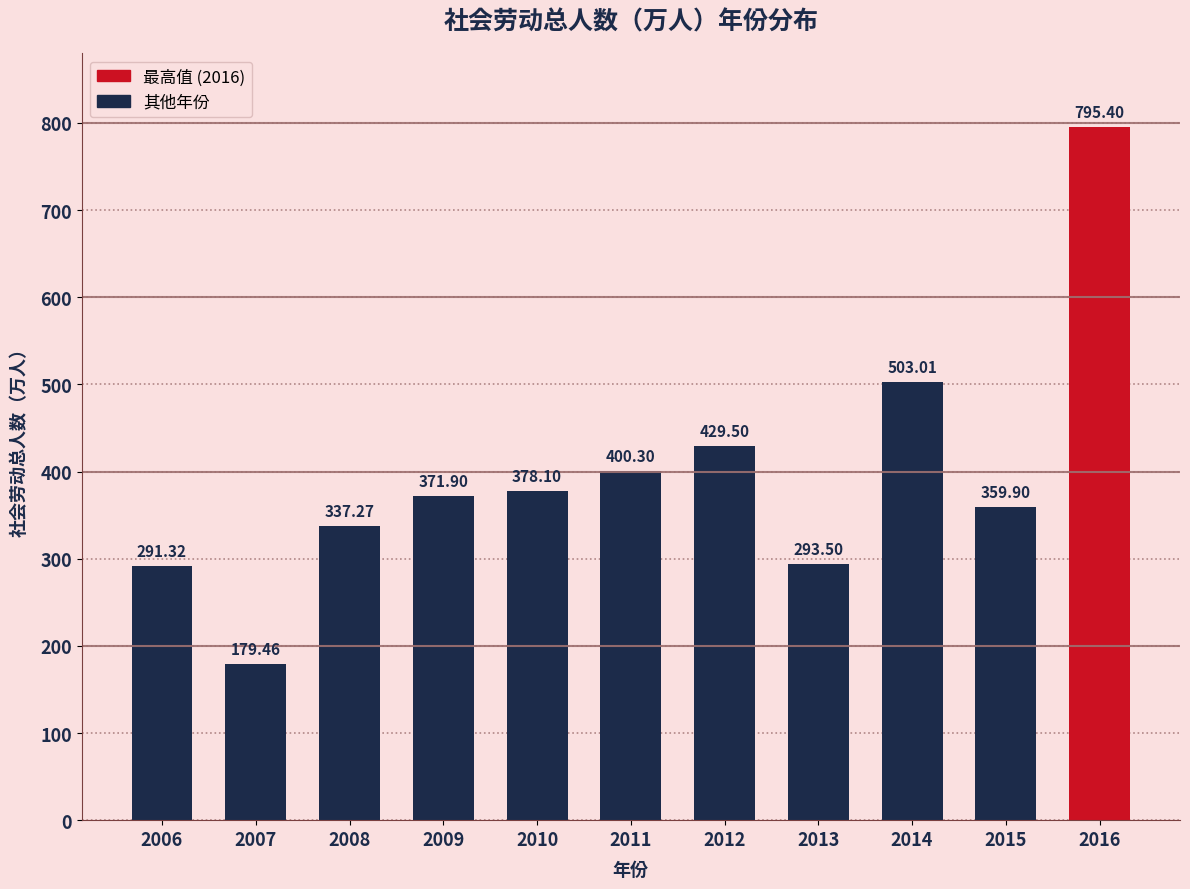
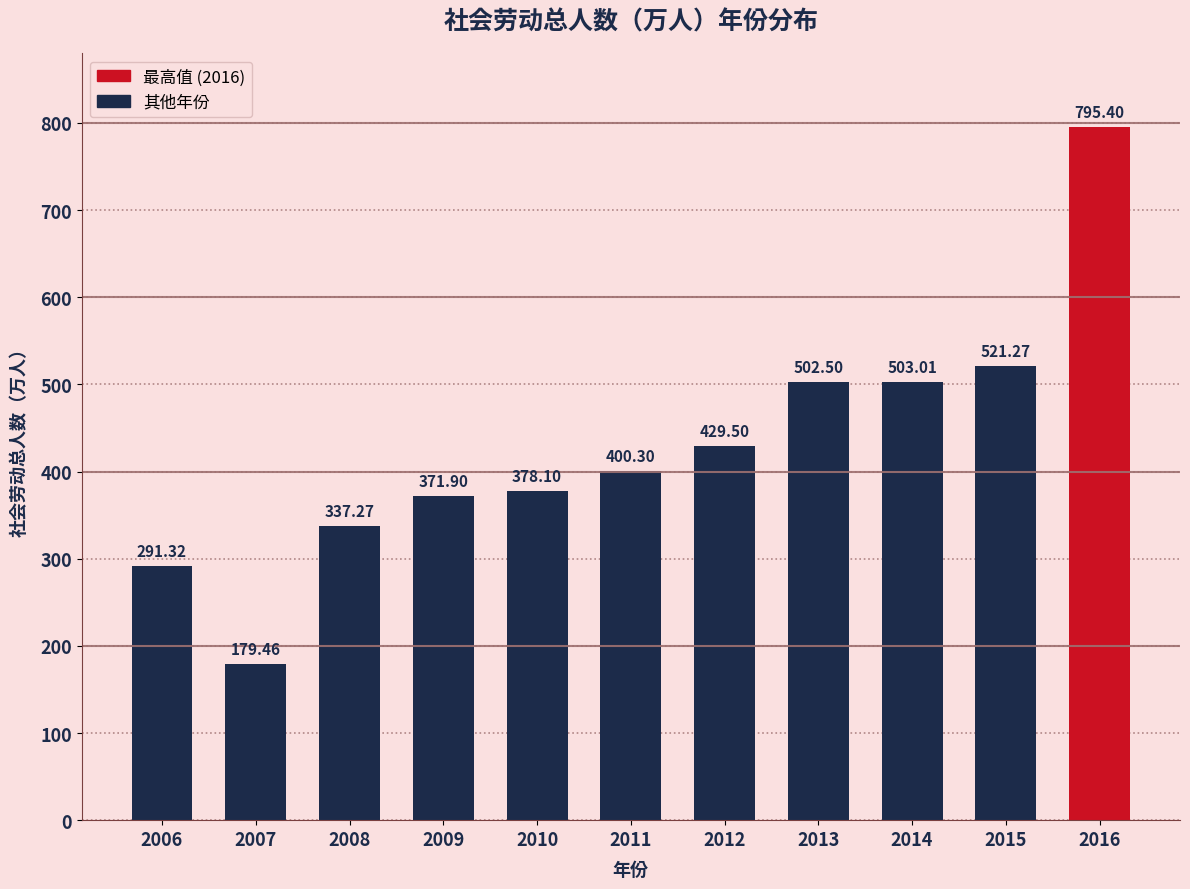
2013: 293.50 -> 502.50
2015: 359.90 -> 521.27
